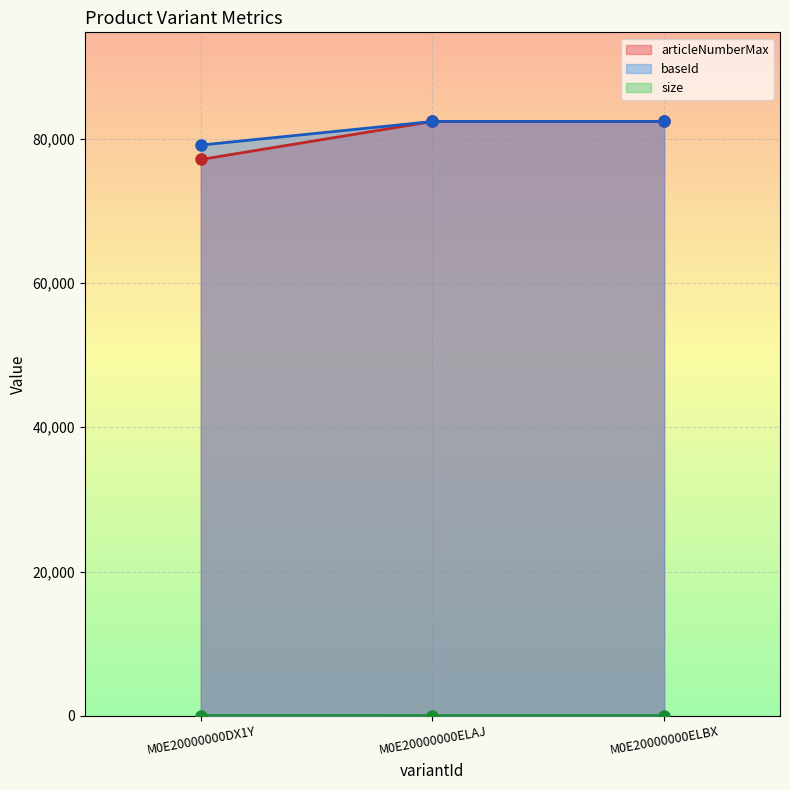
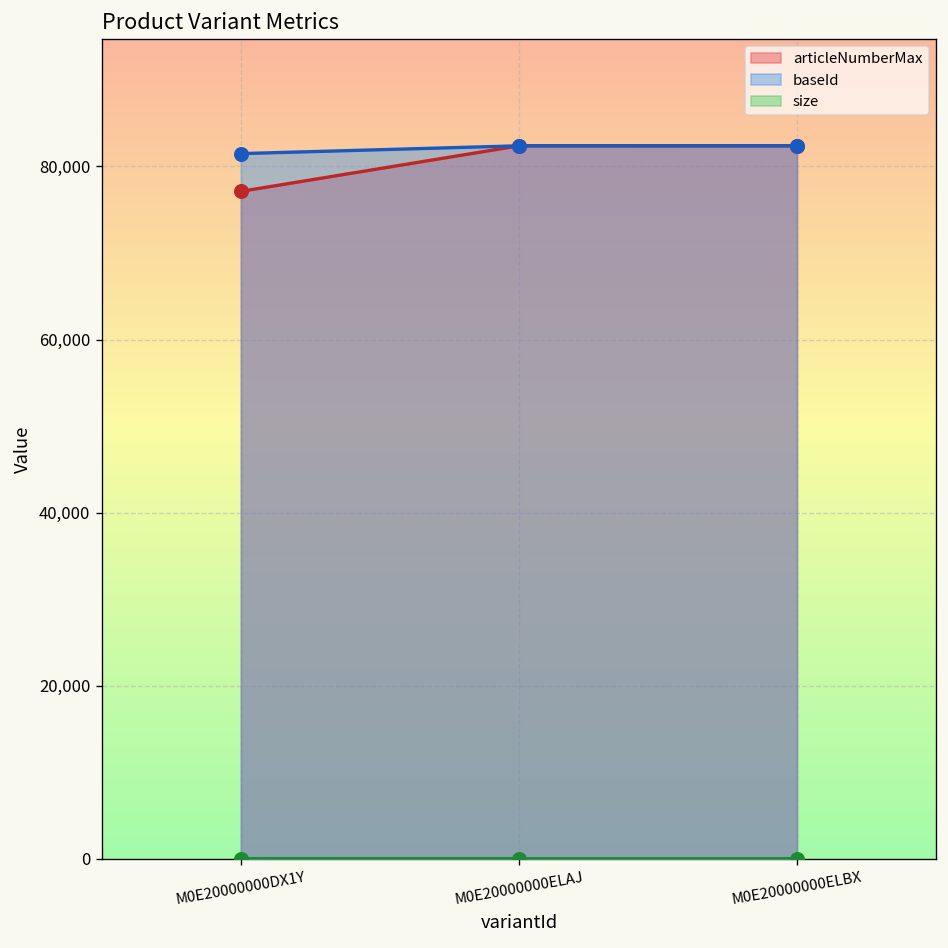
baseId, M0E20000000DX1Y: 79,000 -> 81,000
